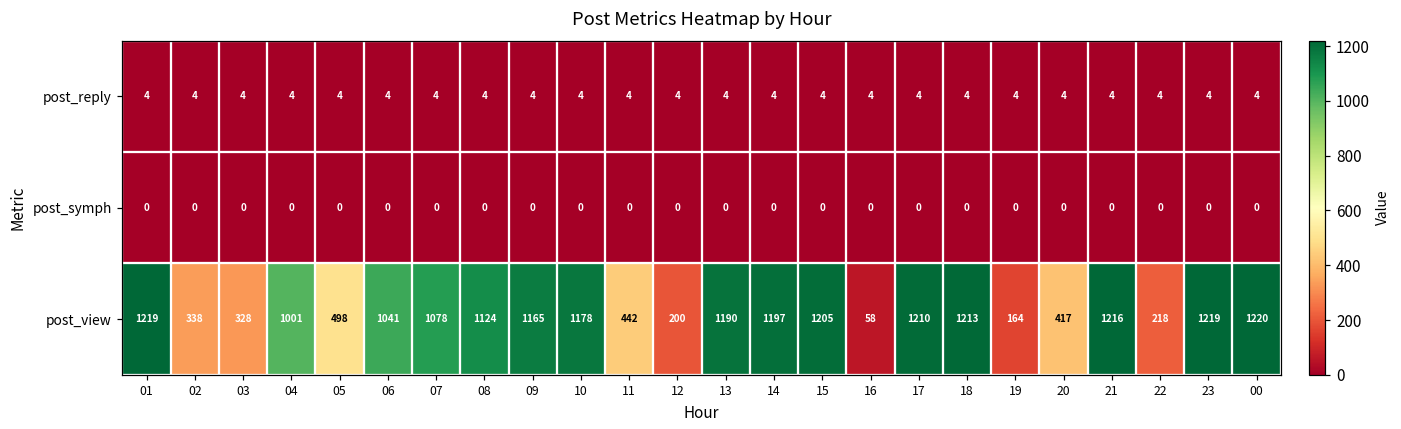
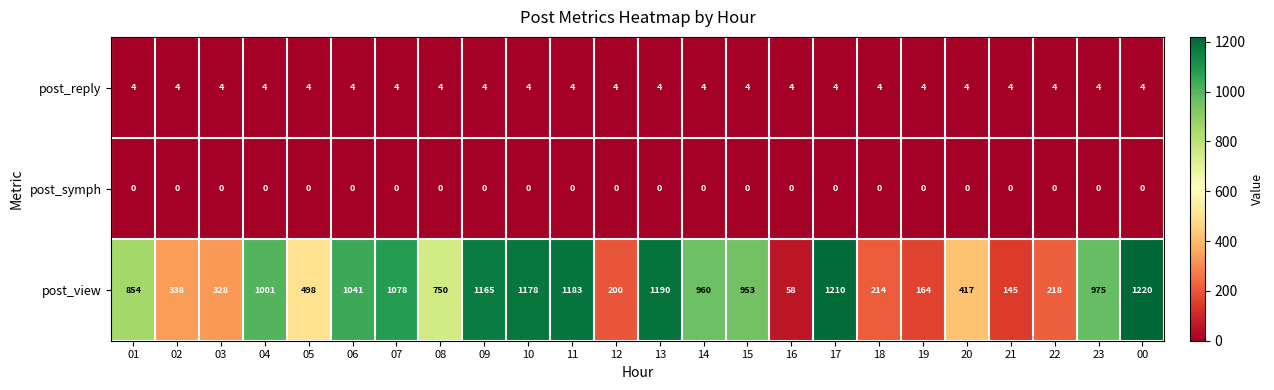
post_view, 01: 1219 -> 854
post_view, 08: 1124 -> 750
post_view, 11: 442 -> 1183
post_view, 14: 1197 -> 960
post_view, 15: 1205 -> 953
post_view, 18: 1213 -> 214
post_view, 21: 1216 -> 145
post_view, 23: 1219 -> 975
